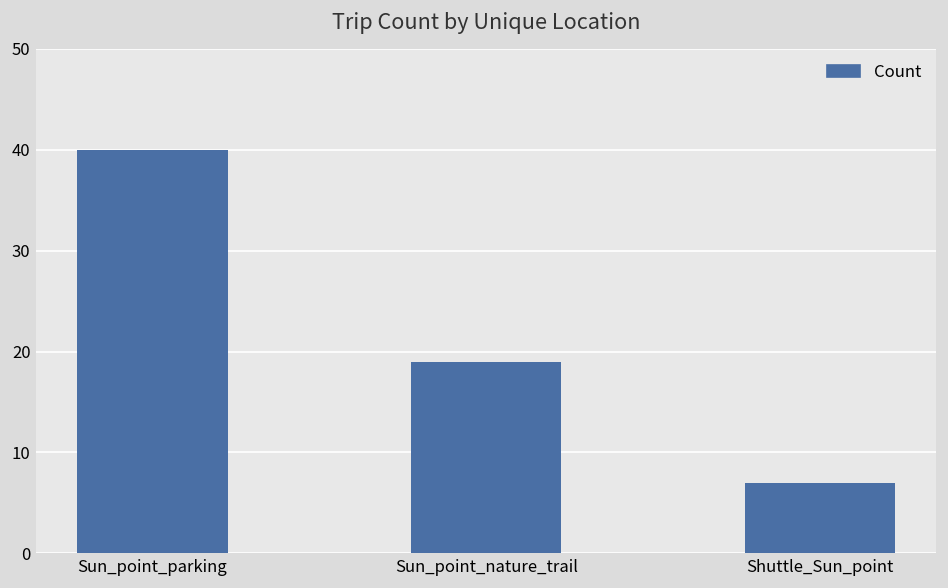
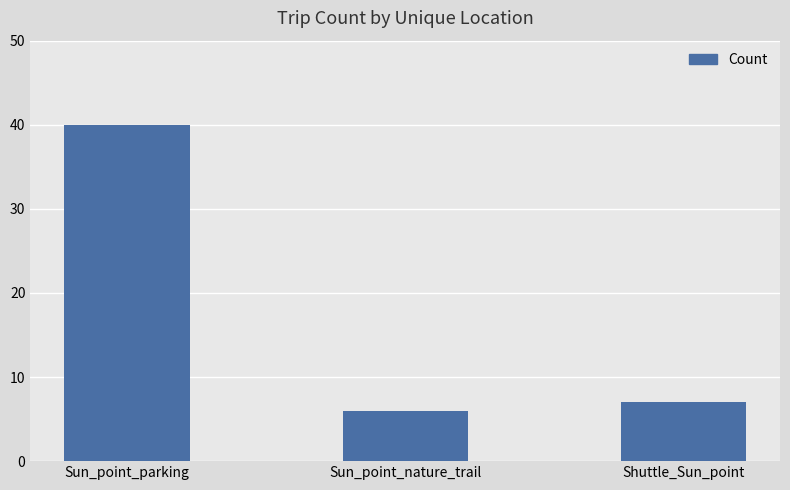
Sun_point_nature_trail: 19 -> 6
